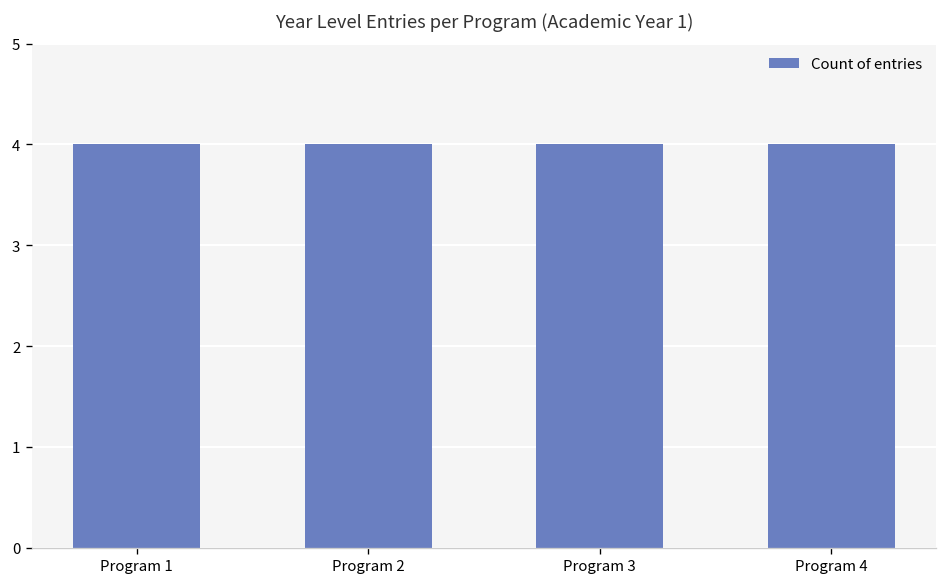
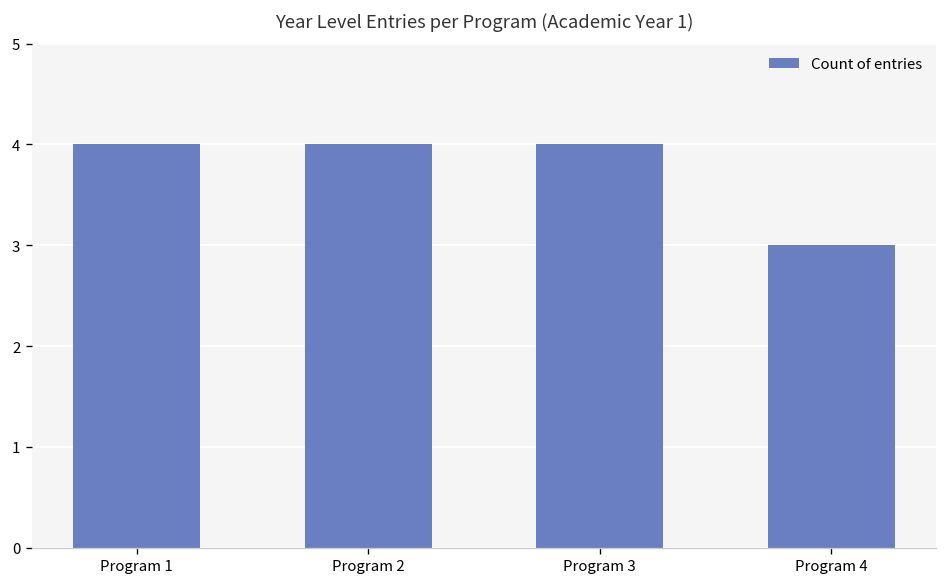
Program 4: 4 -> 3
